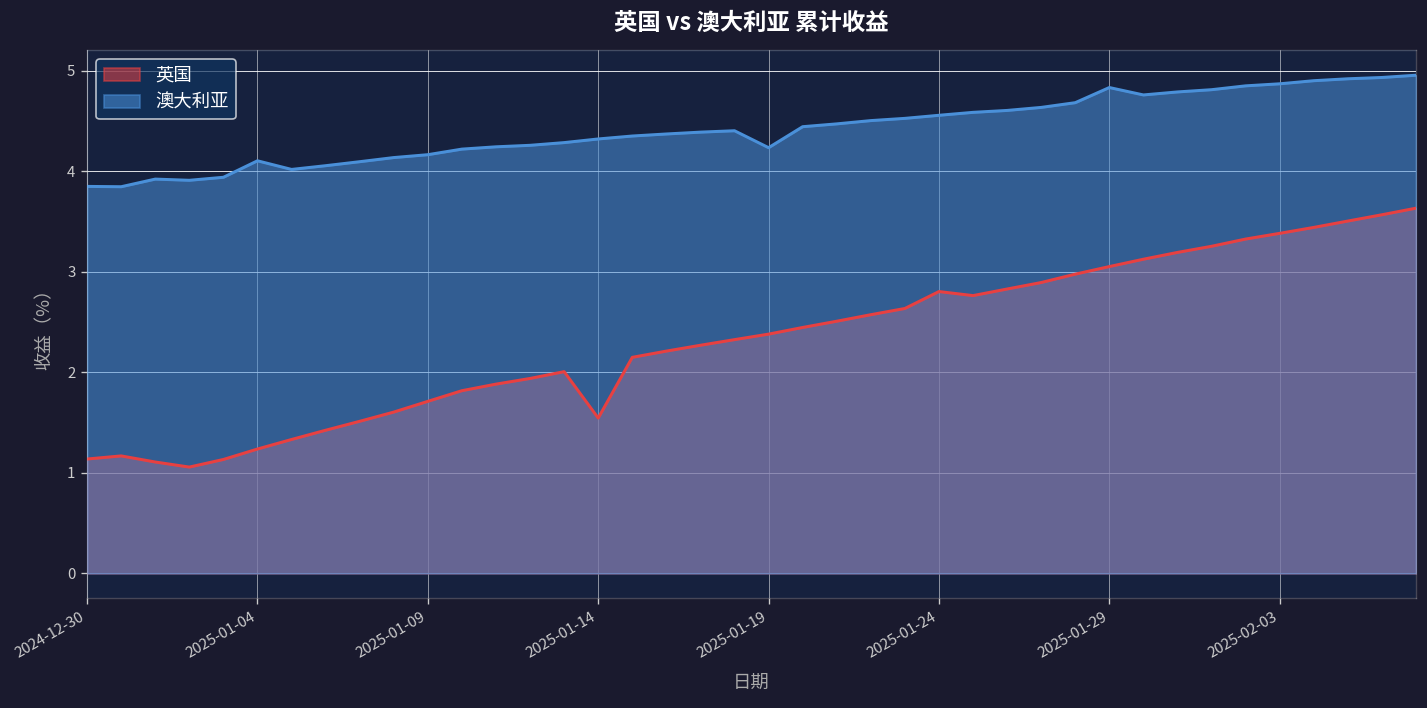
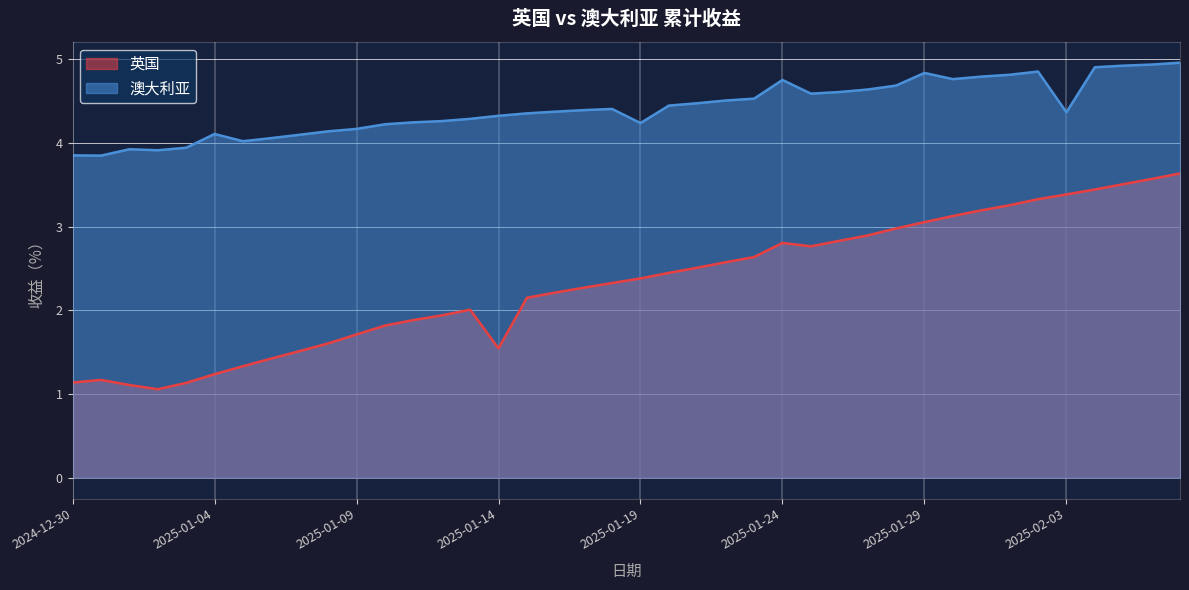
澳大利亚, 2025-01-24: 4.6 -> 4.7
澳大利亚, 2025-02-03: 4.9 -> 4.4
